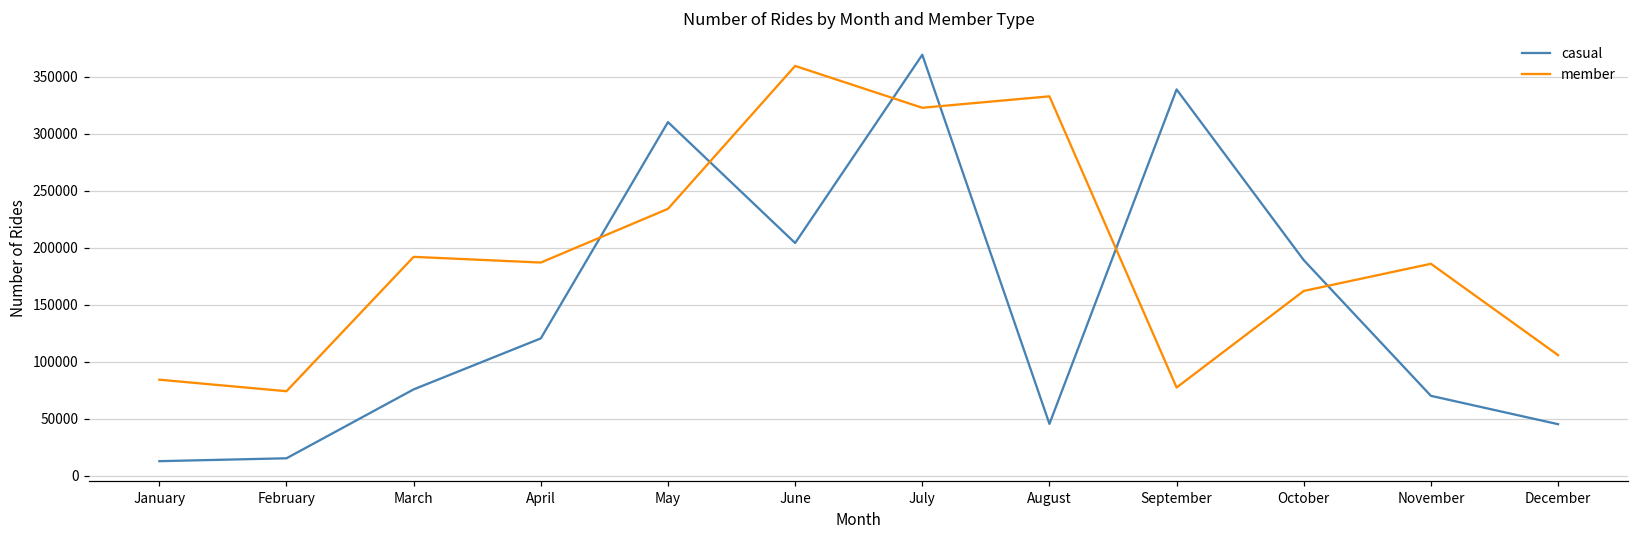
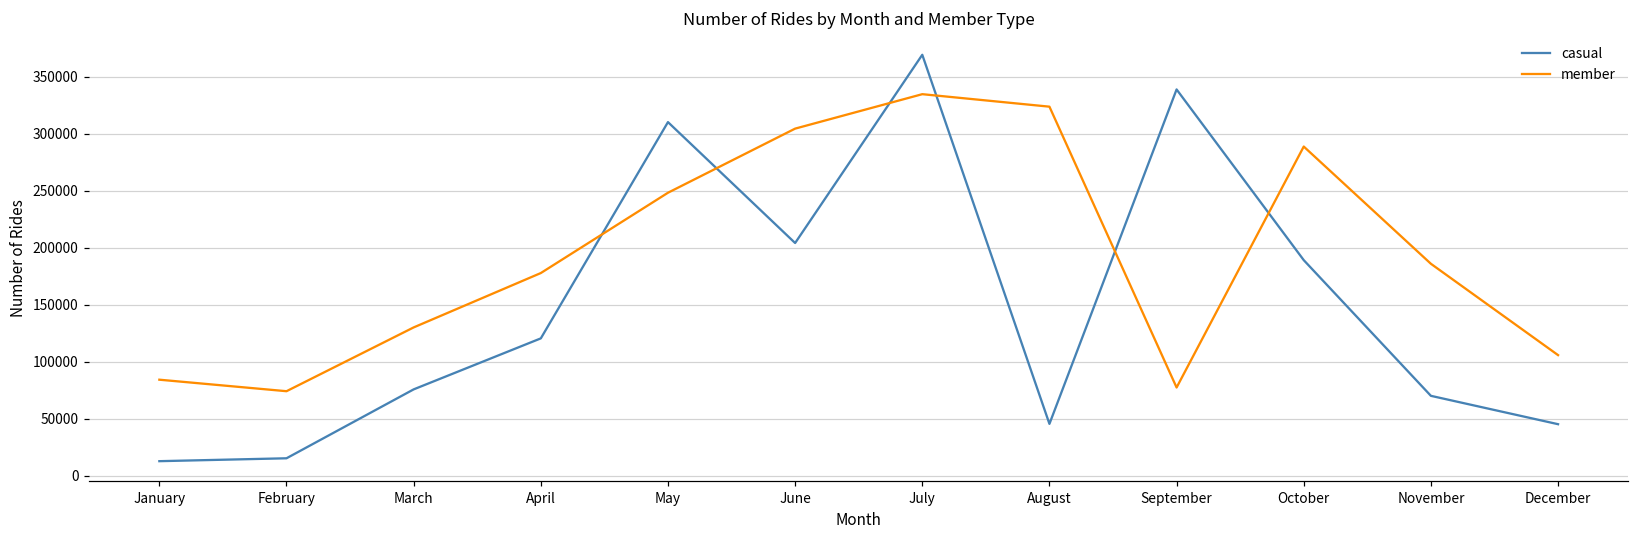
member, March: 192000 -> 130000
member, April: 187000 -> 178000
member, May: 234000 -> 248000
member, June: 360000 -> 305000
member, July: 323000 -> 335000
member, August: 333000 -> 324000
member, October: 162000 -> 289000
